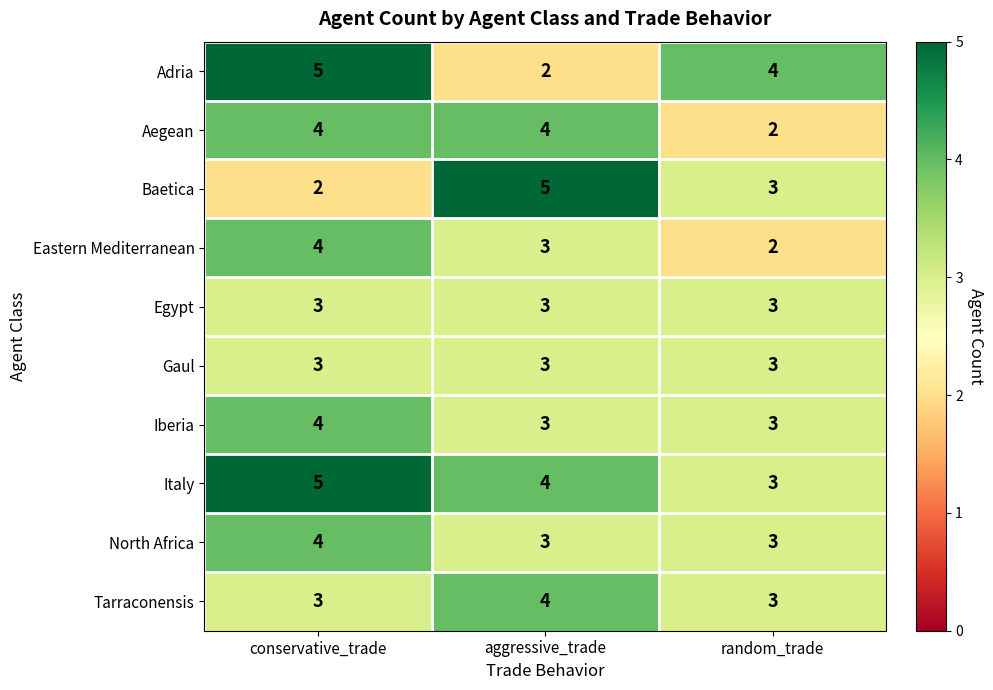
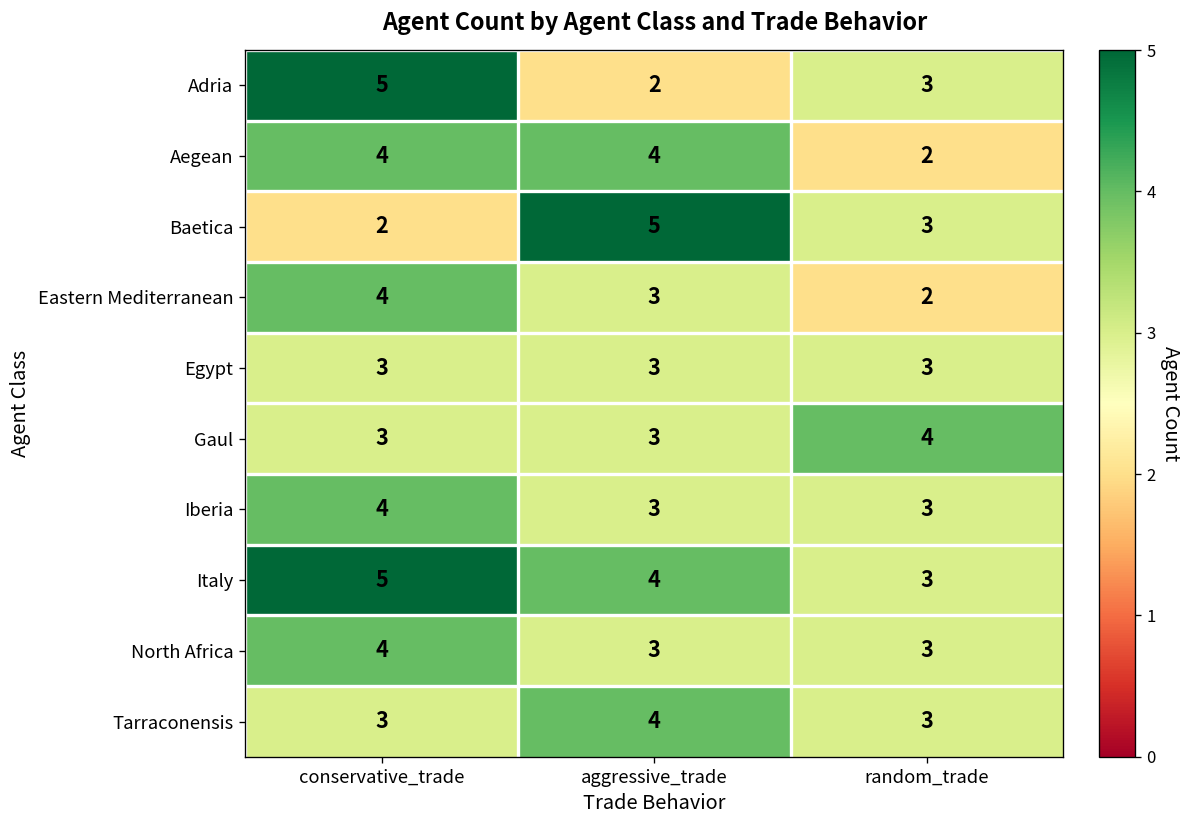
Adria, random_trade: 4 -> 3
Gaul, random_trade: 3 -> 4
